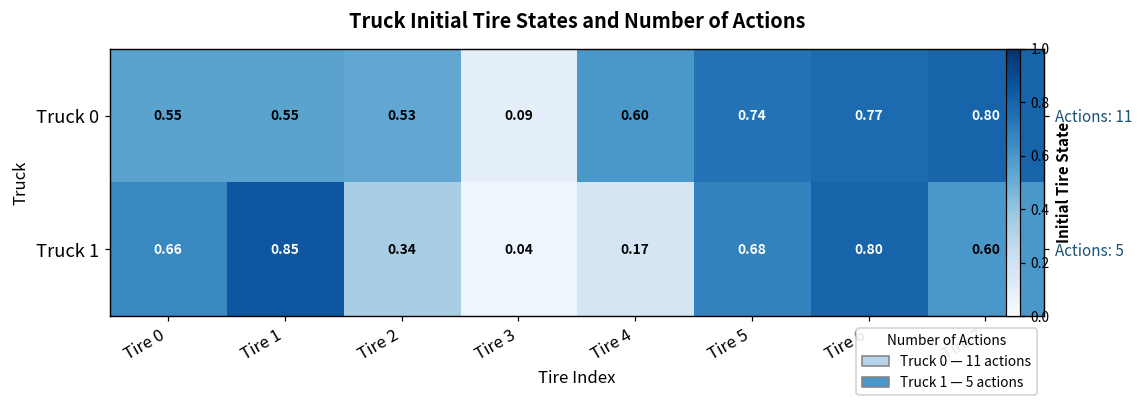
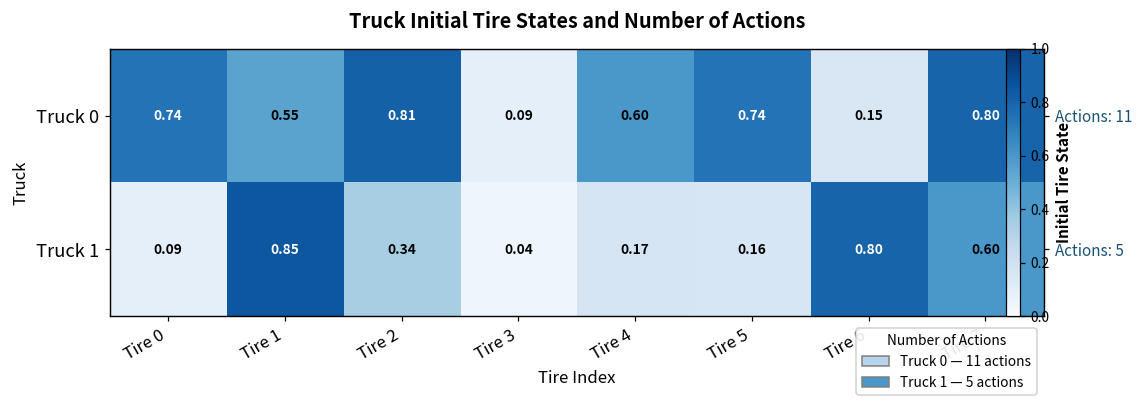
Truck 0, Tire 0: 0.55 -> 0.74
Truck 0, Tire 2: 0.53 -> 0.81
Truck 0, Tire 6: 0.77 -> 0.15
Truck 1, Tire 0: 0.66 -> 0.09
Truck 1, Tire 5: 0.68 -> 0.16
